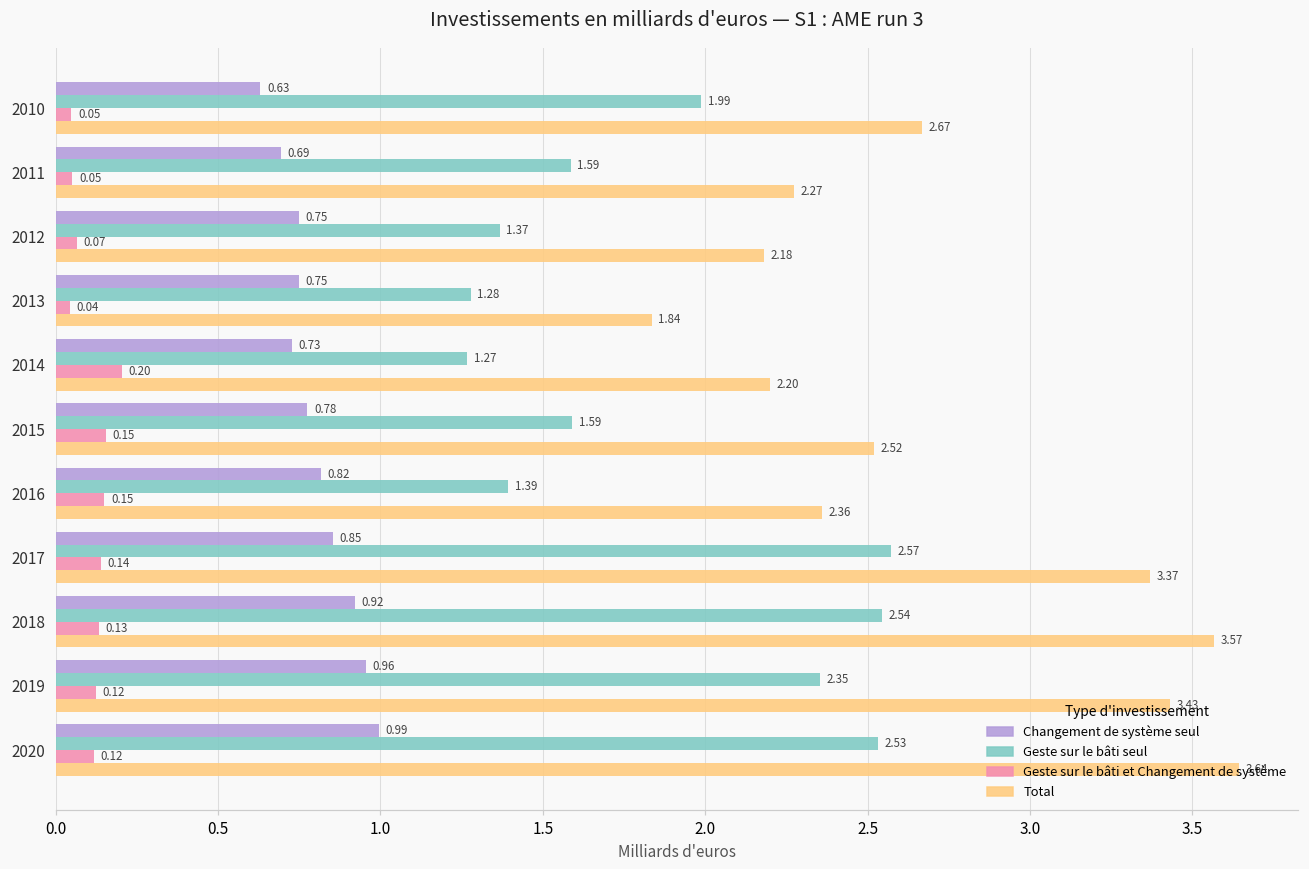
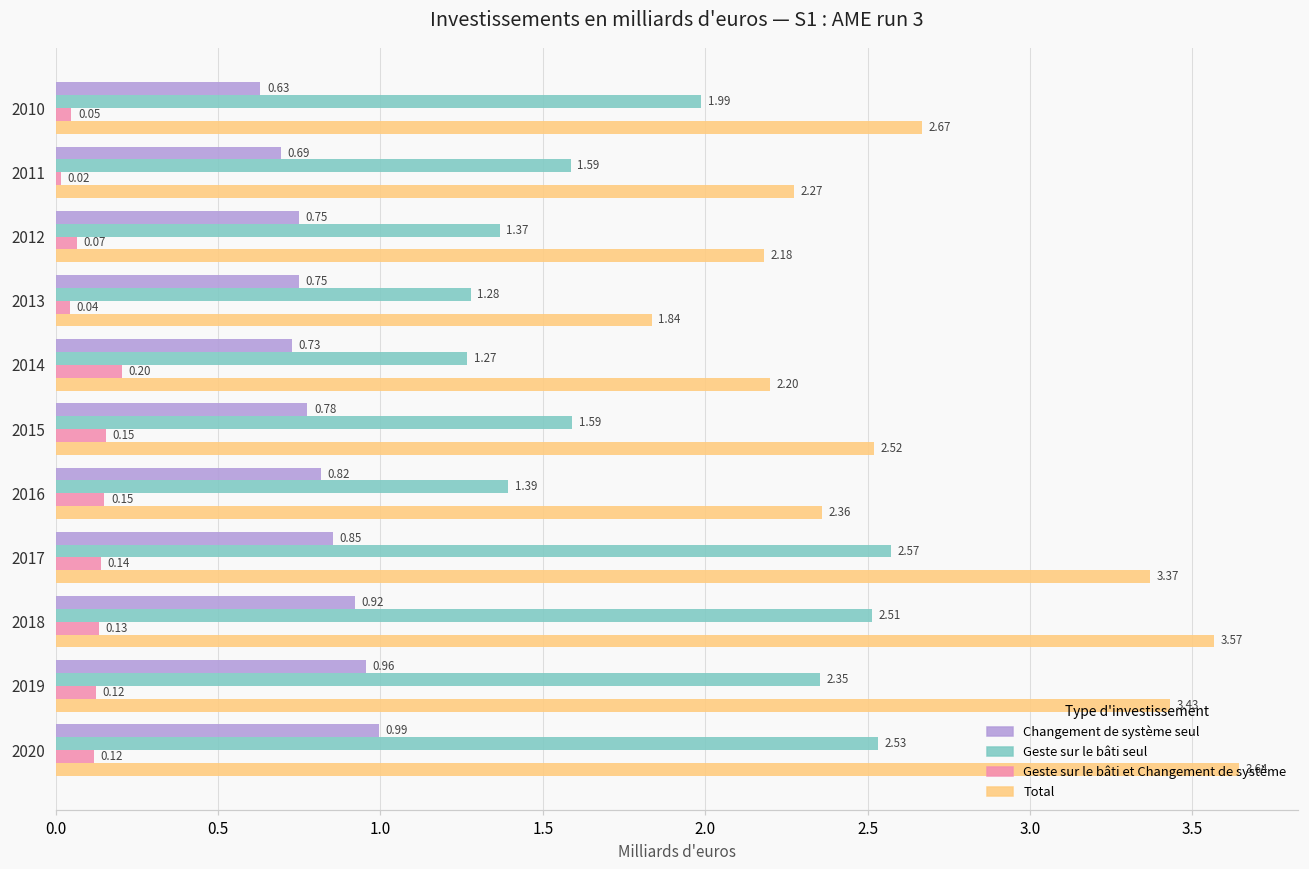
Geste sur le bâti et Changement de système, 2011: 0.05 -> 0.02
Geste sur le bâti seul, 2018: 2.54 -> 2.51
